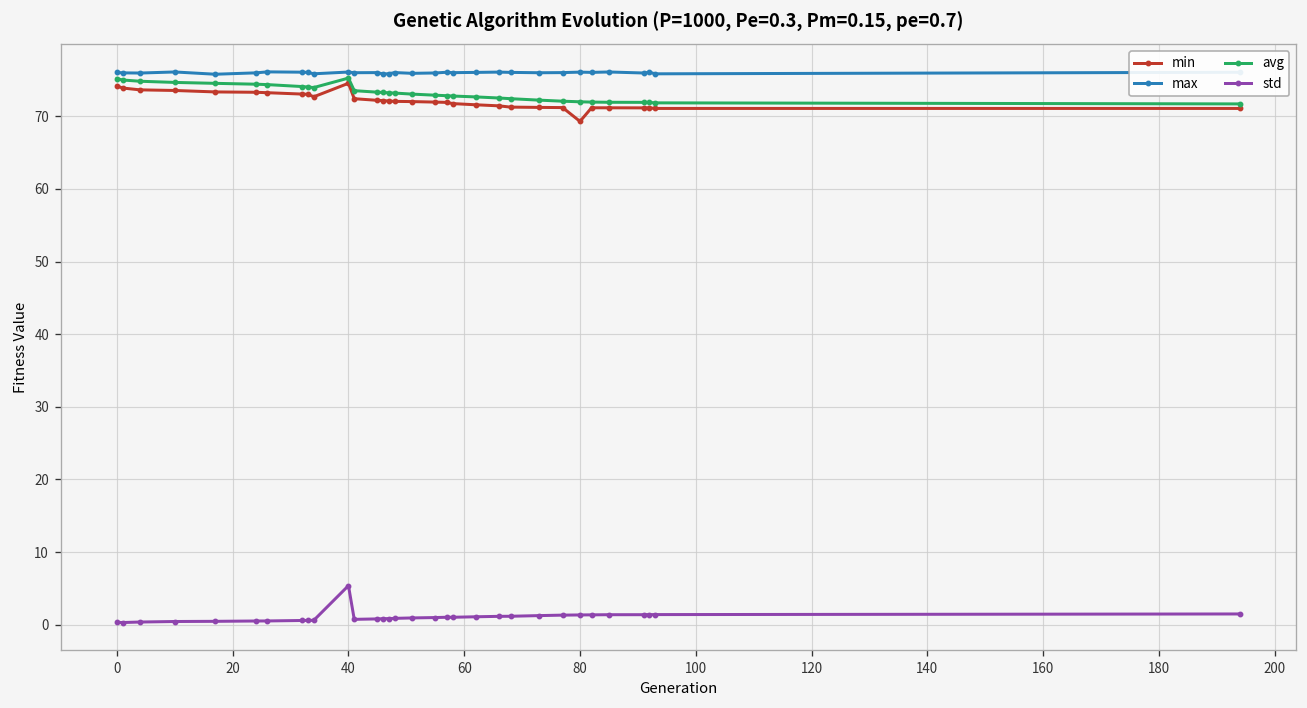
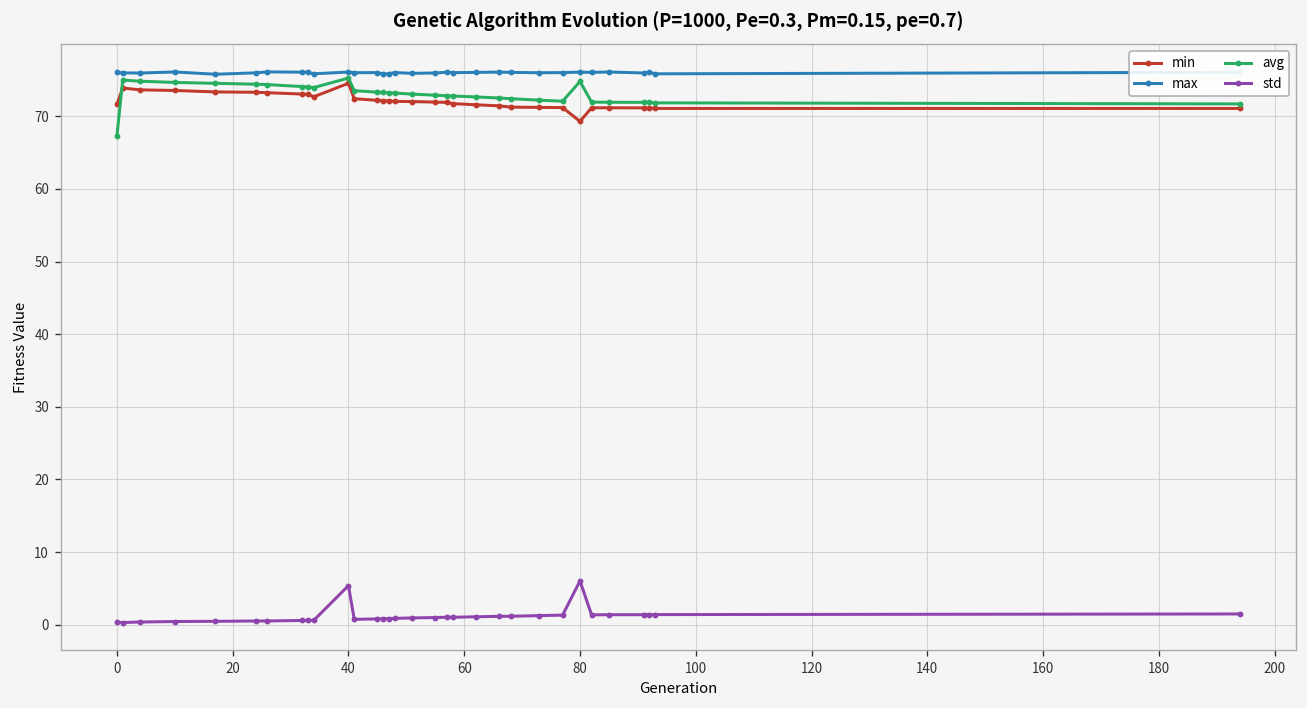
min, 0: 74 -> 72
avg, 0: 75 -> 67
avg, 80: 72 -> 75
std, 80: 1 -> 6
